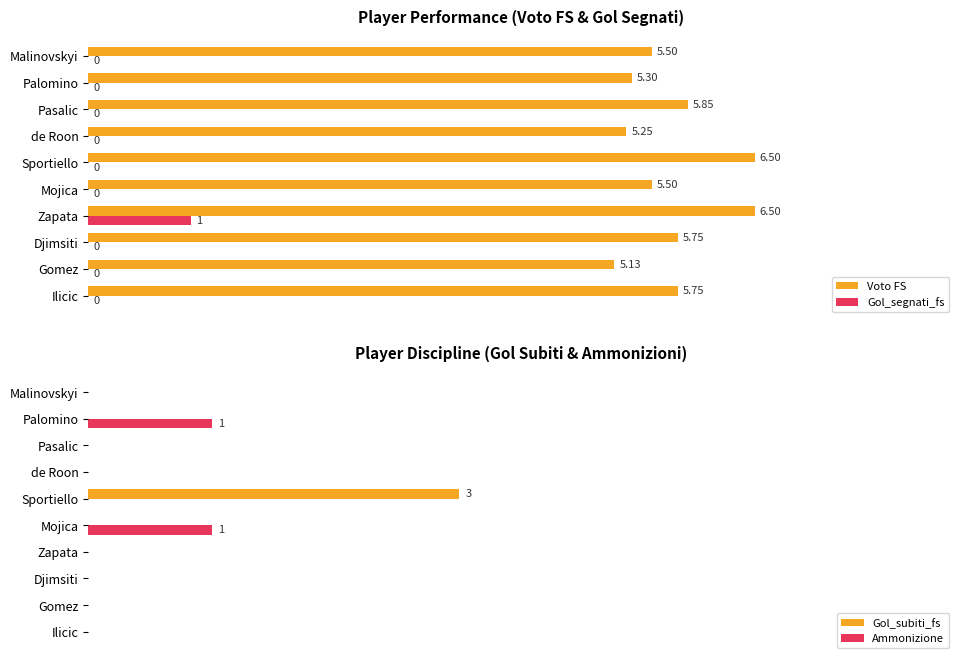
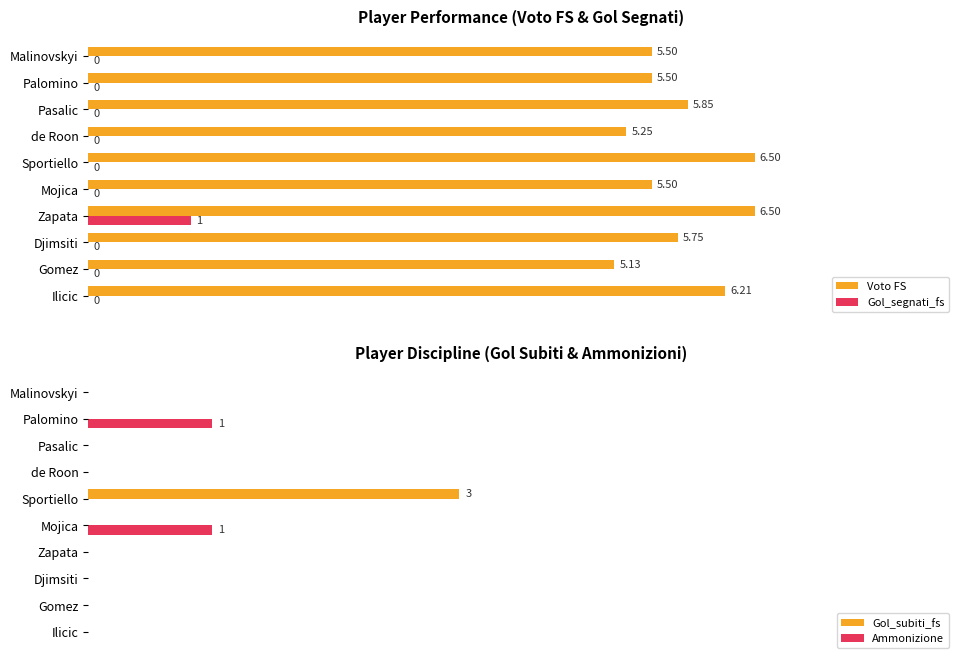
Player Performance (Voto FS & Gol Segnati), Voto FS, Palomino: 5.30 -> 5.50
Player Performance (Voto FS & Gol Segnati), Voto FS, Ilicic: 5.75 -> 6.21
